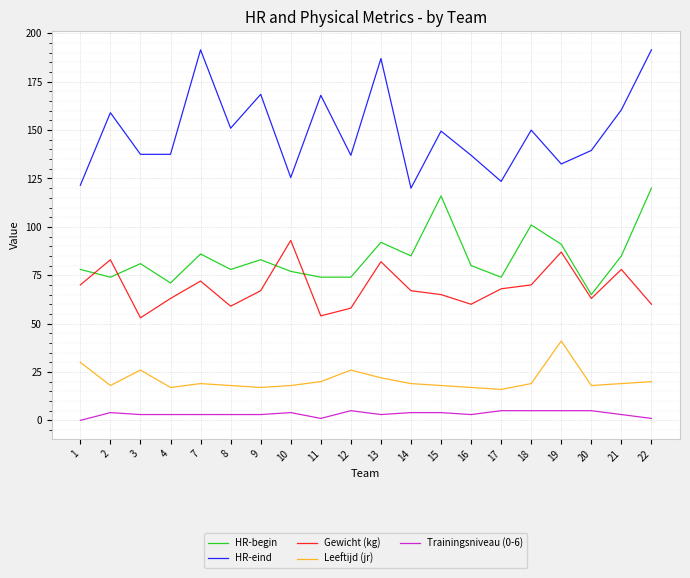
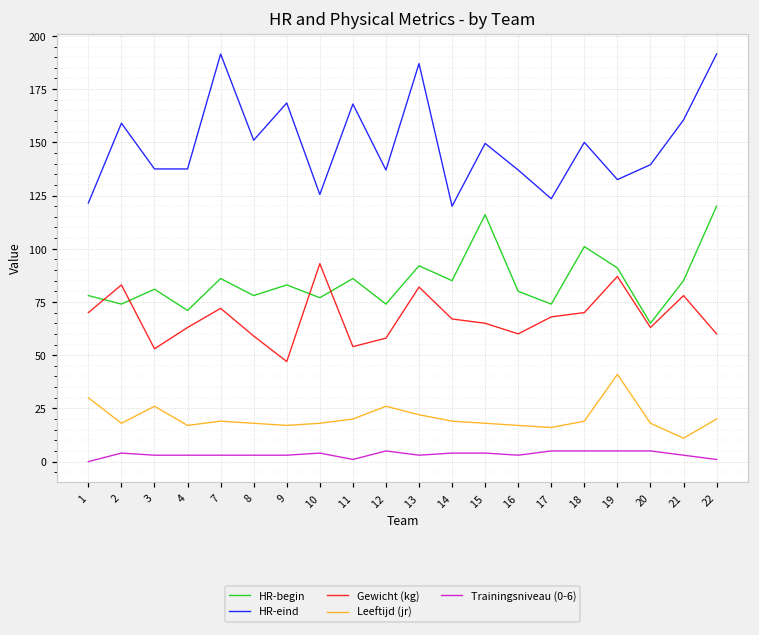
Gewicht (kg), 9: 67 -> 47
HR-begin, 11: 74 -> 86
Leeftijd (jr), 21: 19 -> 11
